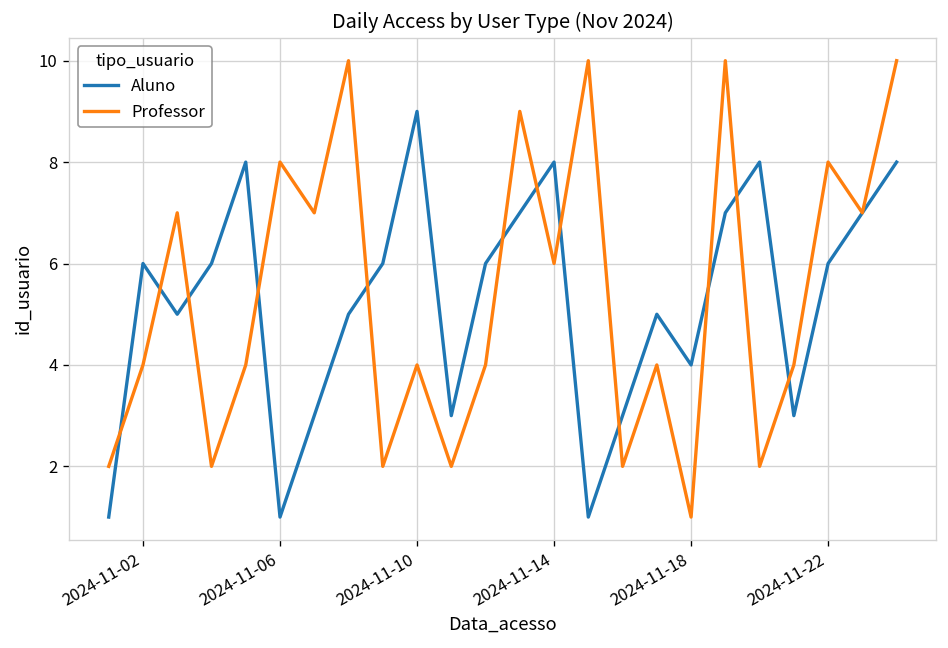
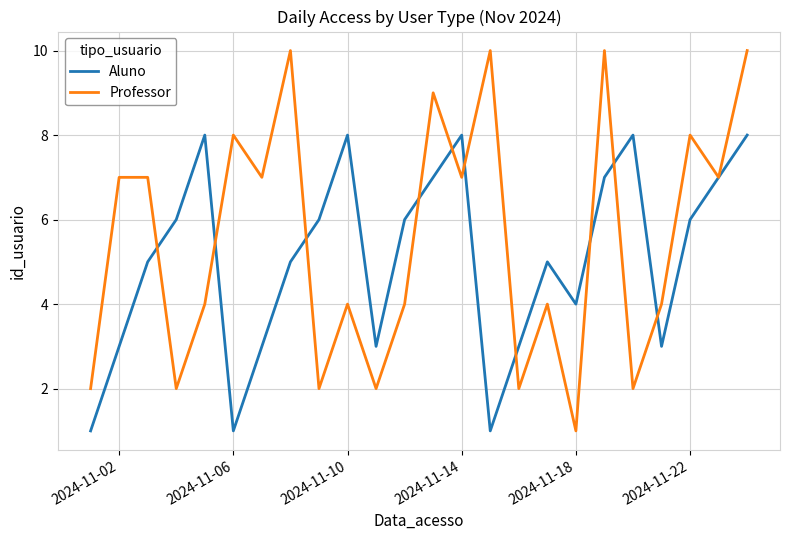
Aluno, 2024-11-02: 6 -> 3
Professor, 2024-11-02: 4 -> 7
Aluno, 2024-11-10: 9 -> 8
Professor, 2024-11-14: 6 -> 7
